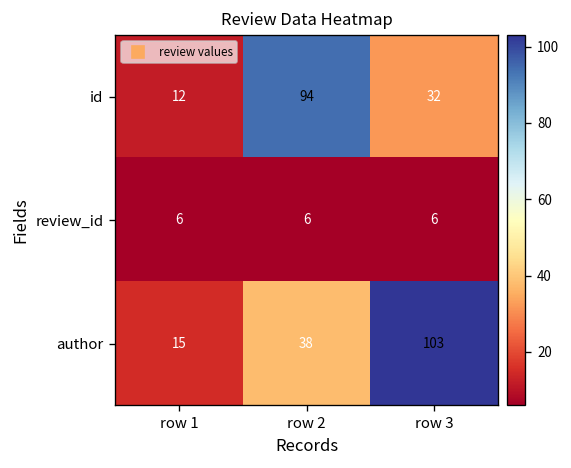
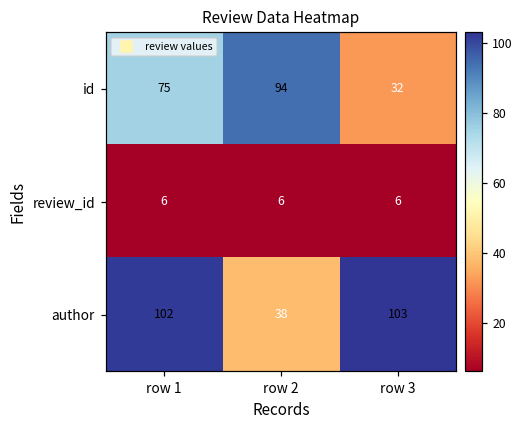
id, row 1: 12 -> 75
author, row 1: 15 -> 102
